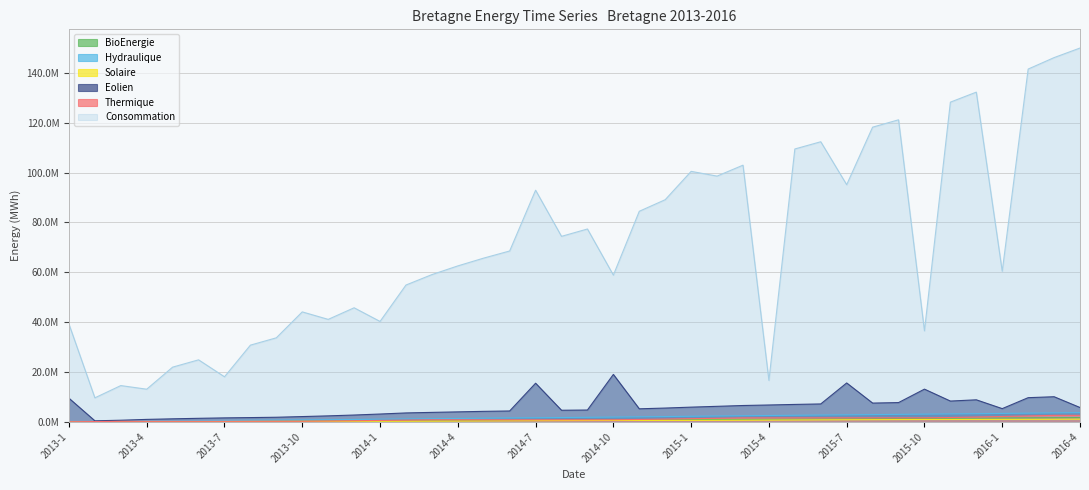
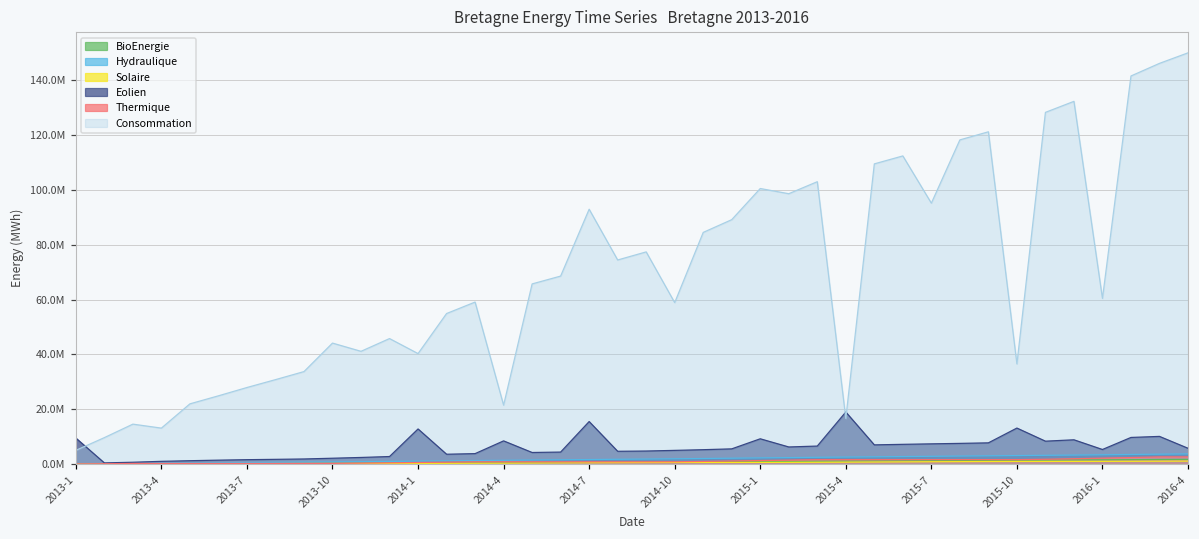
Consommation, 2013-1: 39000000 -> 5000000
Consommation, 2013-7: 18000000 -> 28000000
Eolien, 2014-1: 3000000 -> 13000000
Eolien, 2014-4: 4000000 -> 9000000
Consommation, 2014-4: 63000000 -> 22000000
Eolien, 2014-10: 19000000 -> 5000000
Eolien, 2015-1: 6000000 -> 9000000
Eolien, 2015-4: 7000000 -> 19000000
Eolien, 2015-7: 16000000 -> 7000000
